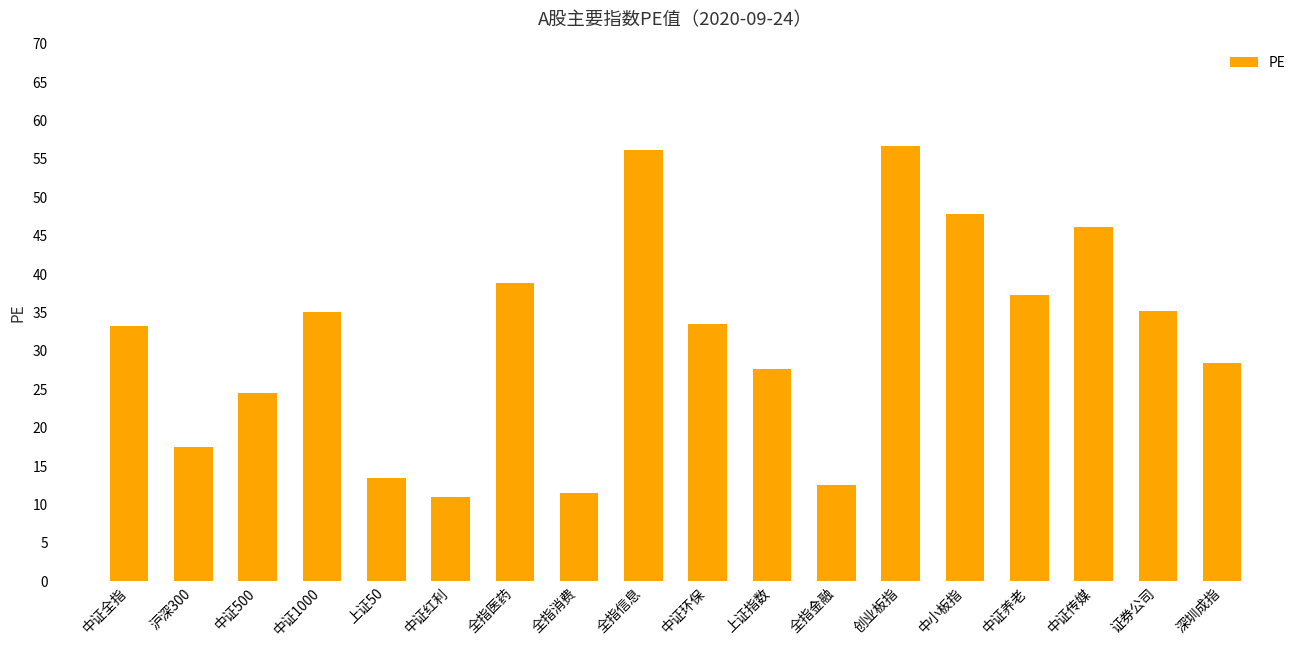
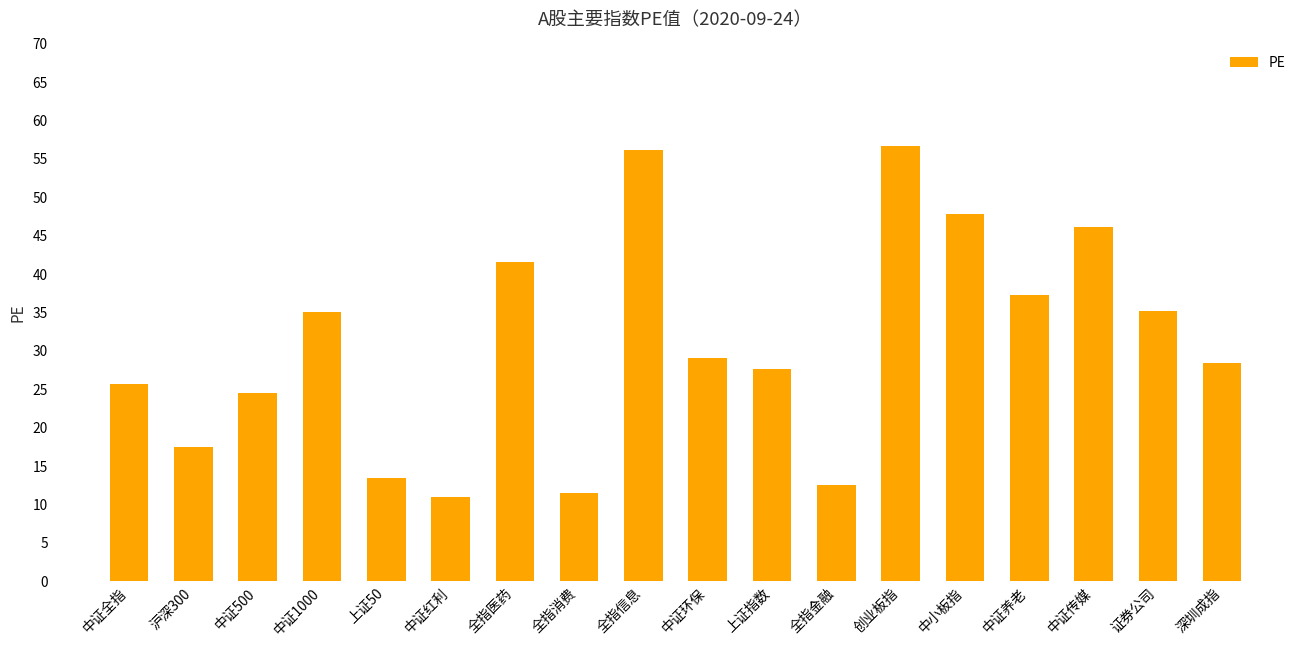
中证全指: 33 -> 26
全指医药: 39 -> 42
中证环保: 34 -> 29
